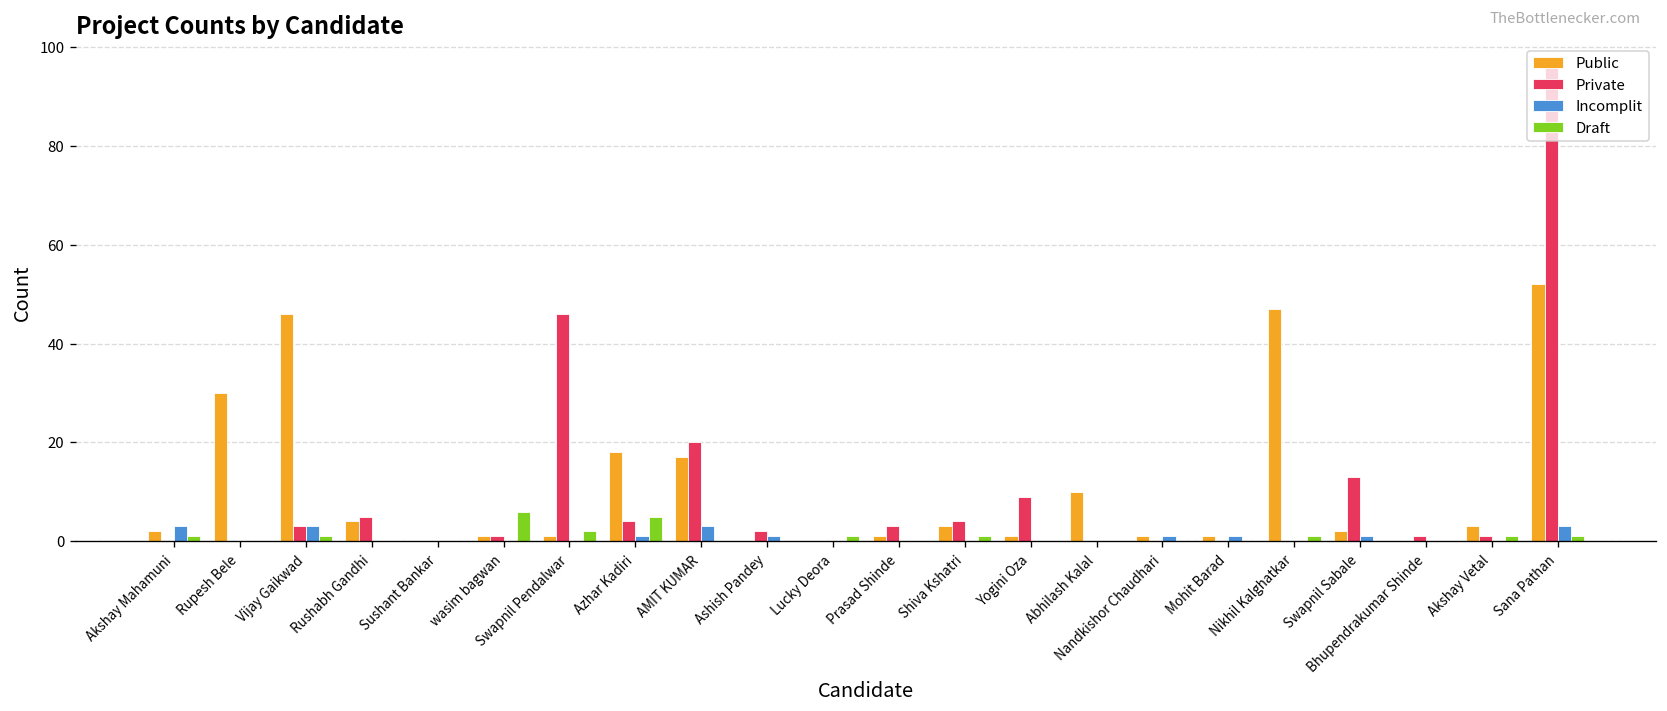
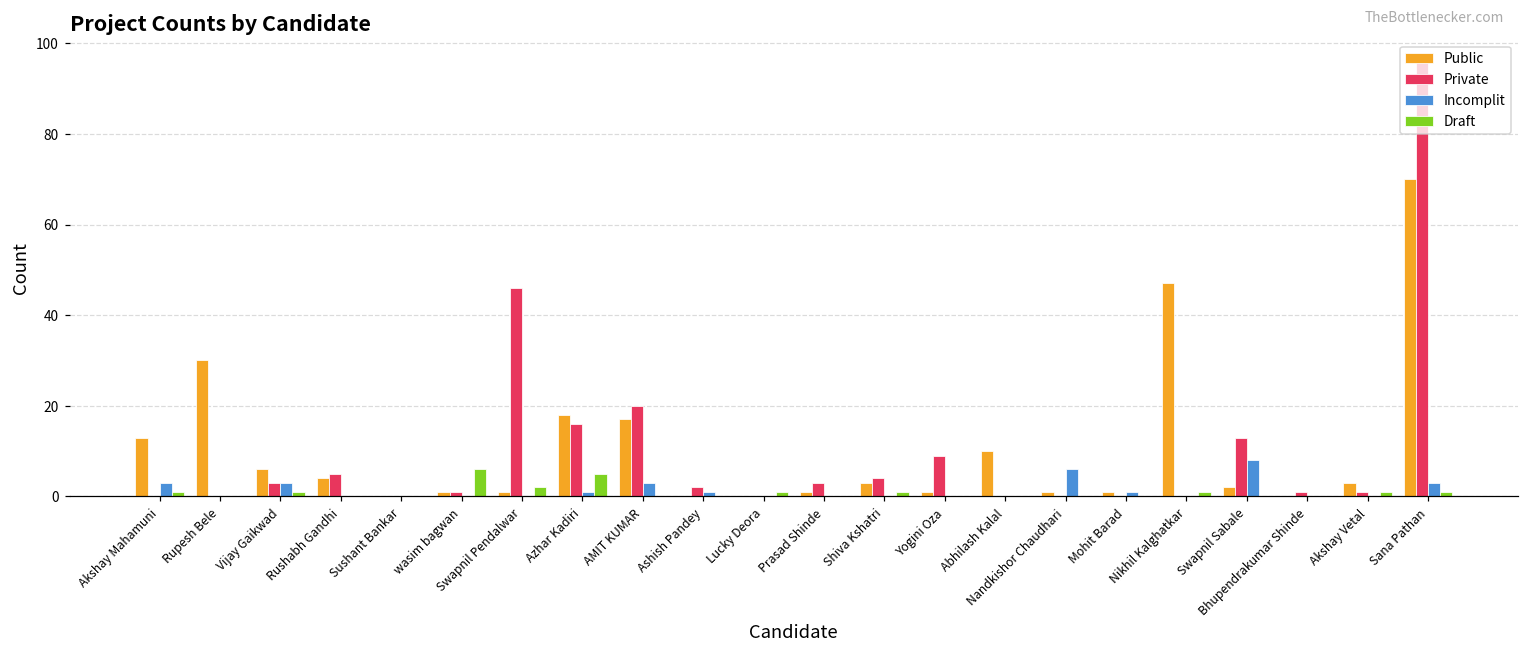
Public, Akshay Mahamuni: 2 -> 13
Public, Vijay Gaikwad: 46 -> 6
Private, Azhar Kadiri: 4 -> 16
Incomplit, Nandkishor Chaudhari: 1 -> 6
Incomplit, Swapnil Sabale: 1 -> 8
Public, Sana Pathan: 52 -> 70
